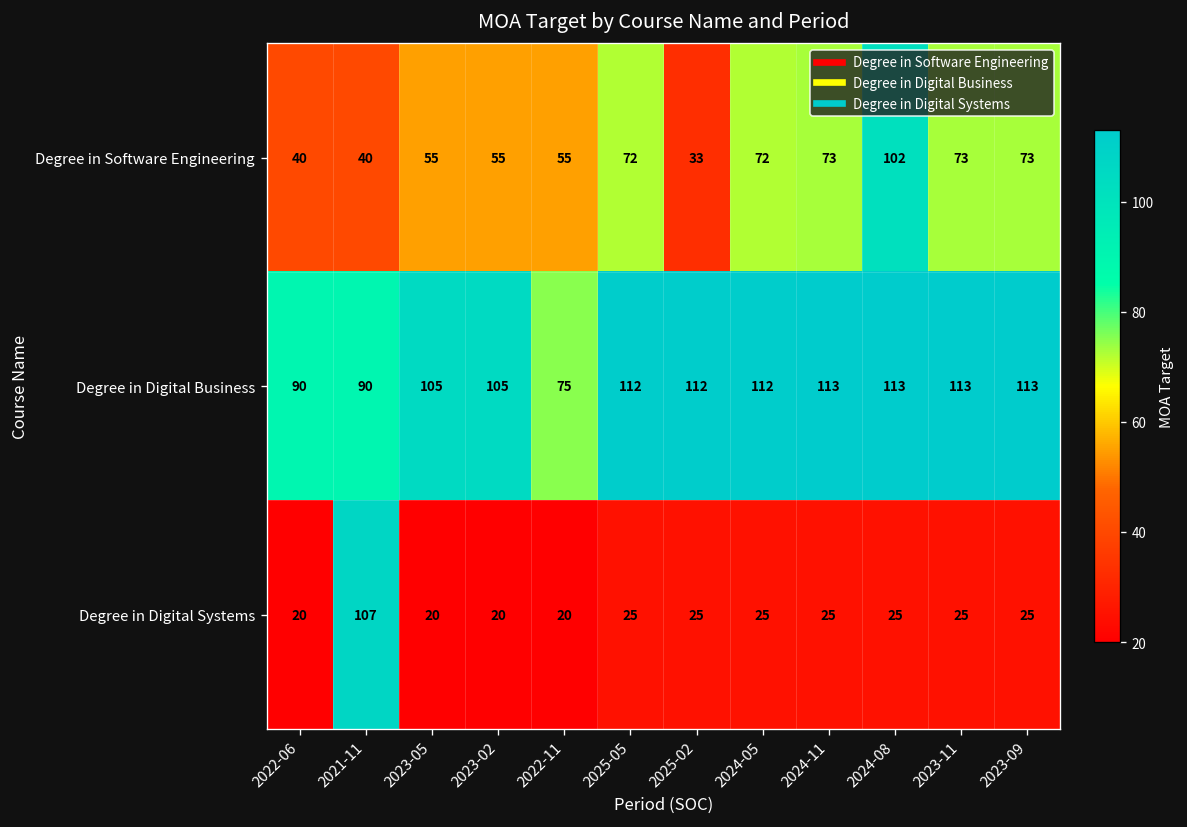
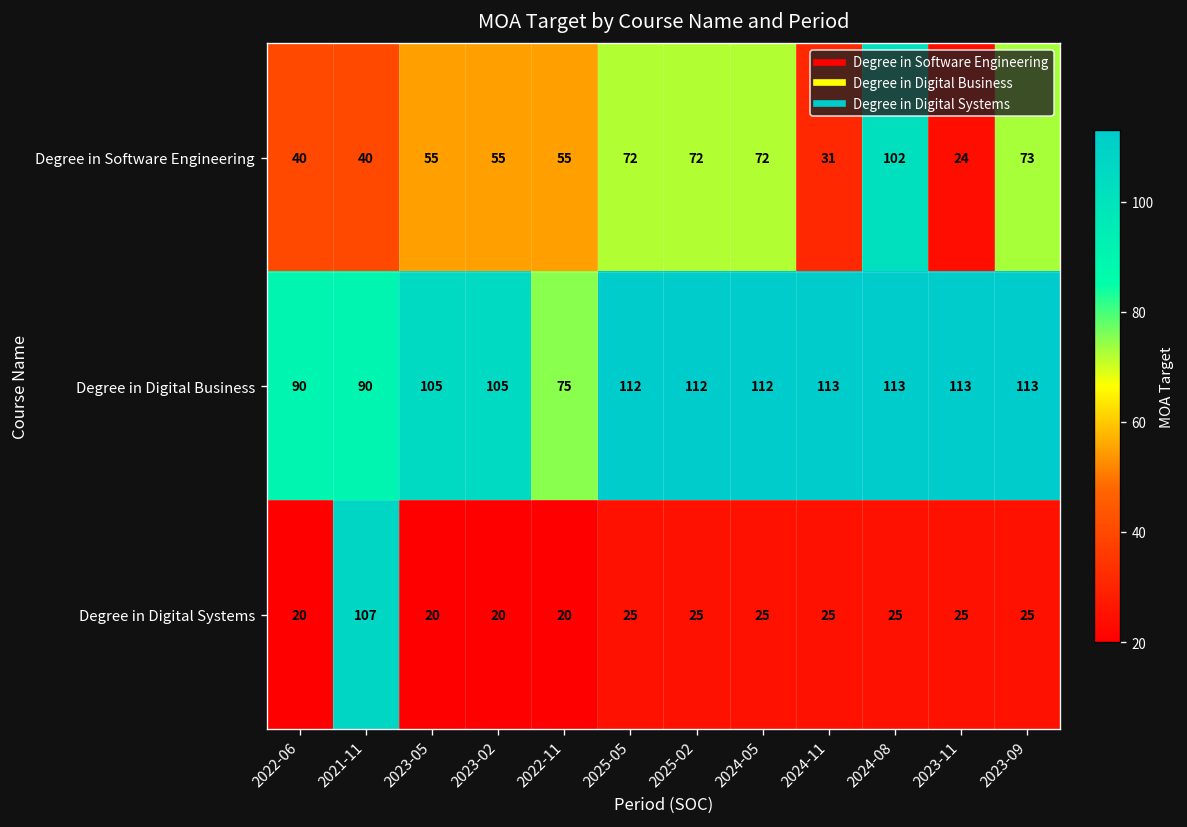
Degree in Software Engineering, 2025-02: 33 -> 72
Degree in Software Engineering, 2024-11: 73 -> 31
Degree in Software Engineering, 2023-11: 73 -> 24
